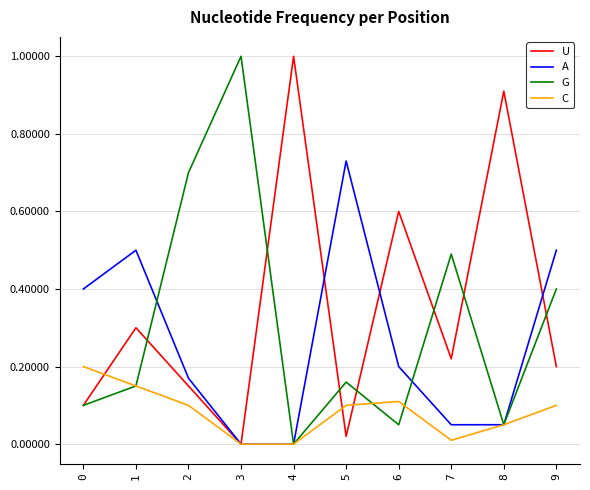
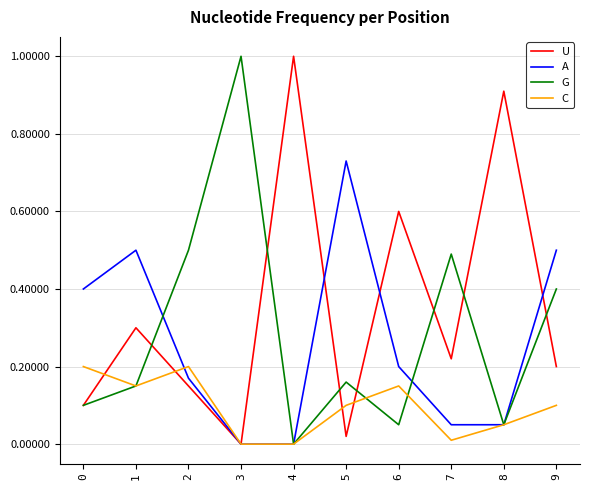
G, 2: 0.7 -> 0.5
C, 2: 0.1 -> 0.2
C, 6: 0.11 -> 0.15
